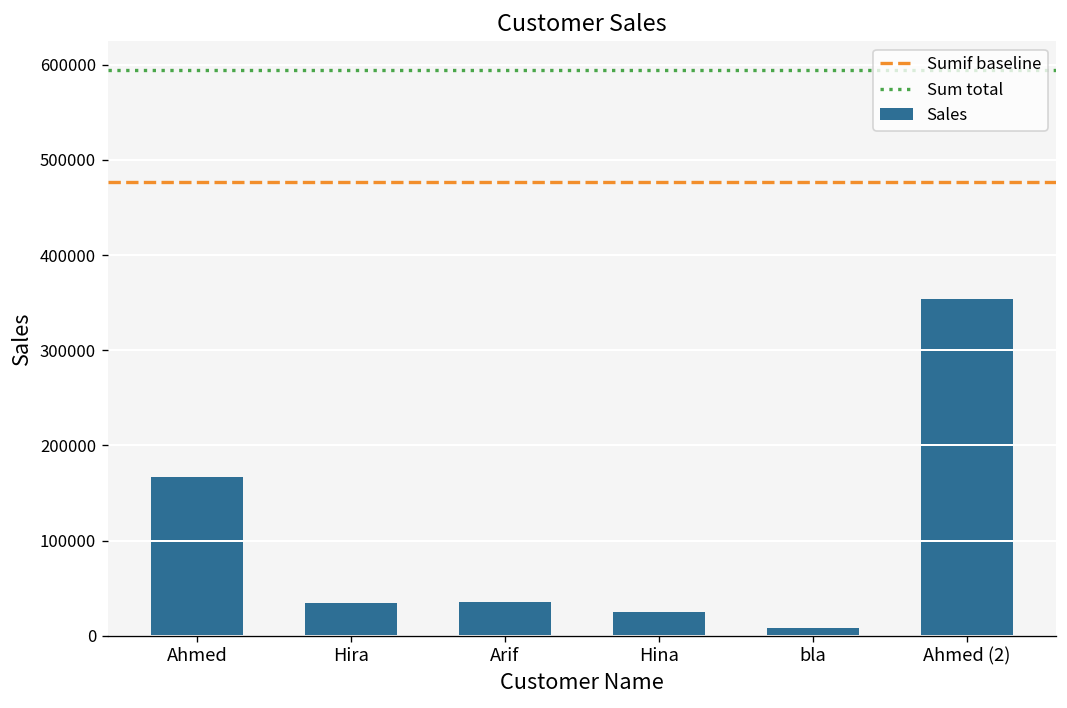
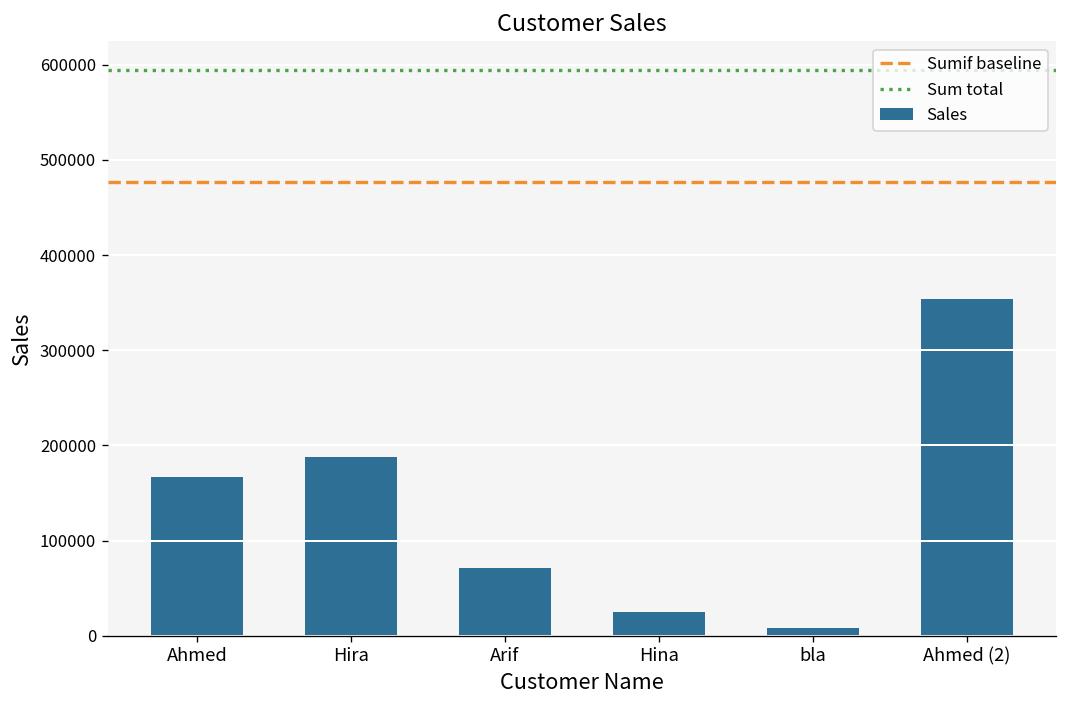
Hira: 30000 -> 190000
Arif: 40000 -> 70000
